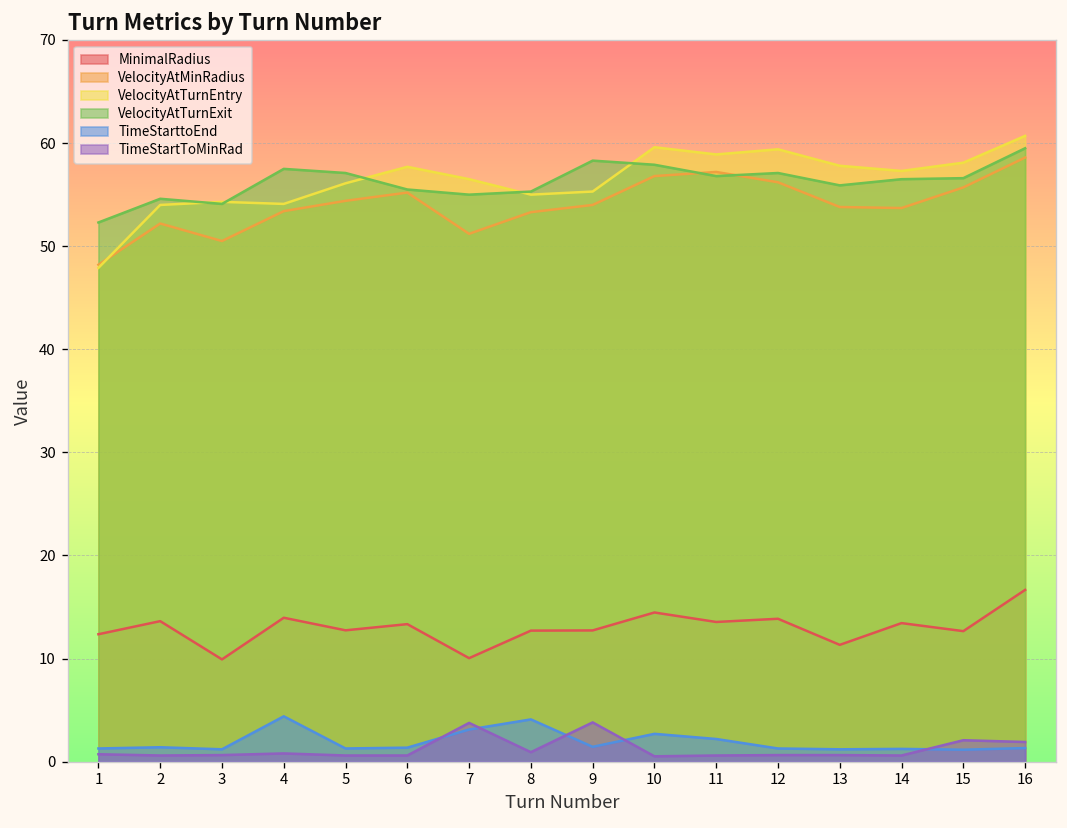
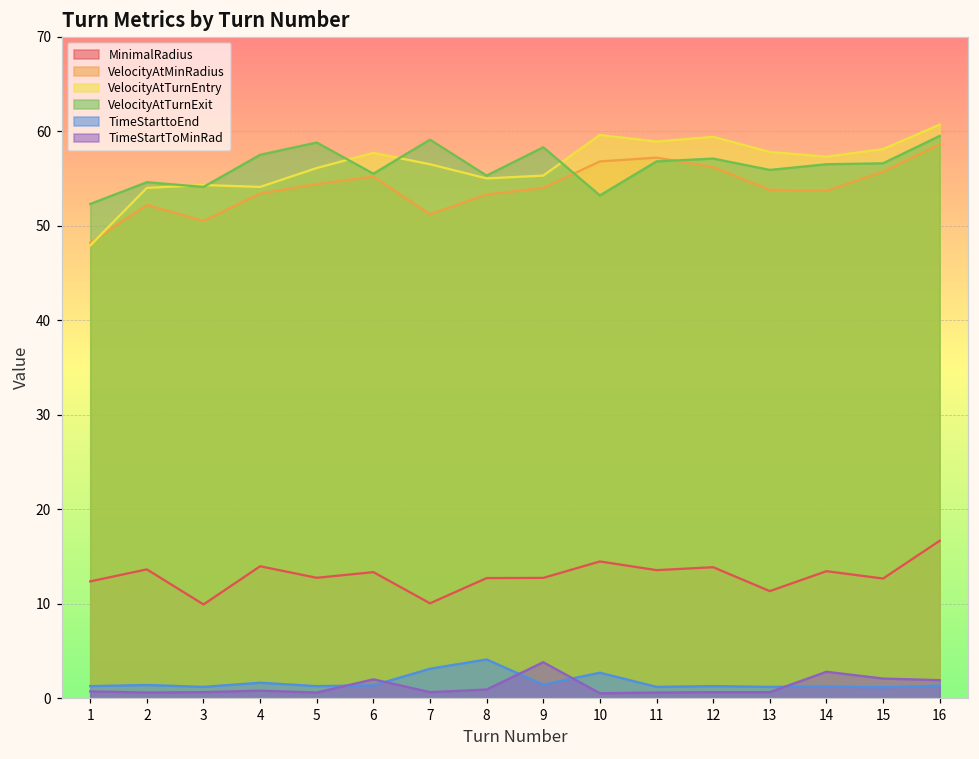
TimeStarttoEnd, 4: 4 -> 2
VelocityAtTurnExit, 5: 57 -> 59
TimeStartToMinRad, 6: 1 -> 2
VelocityAtTurnExit, 7: 55 -> 59
TimeStartToMinRad, 7: 4 -> 1
VelocityAtTurnExit, 10: 58 -> 53
TimeStarttoEnd, 11: 2 -> 1
TimeStartToMinRad, 14: 1 -> 3
